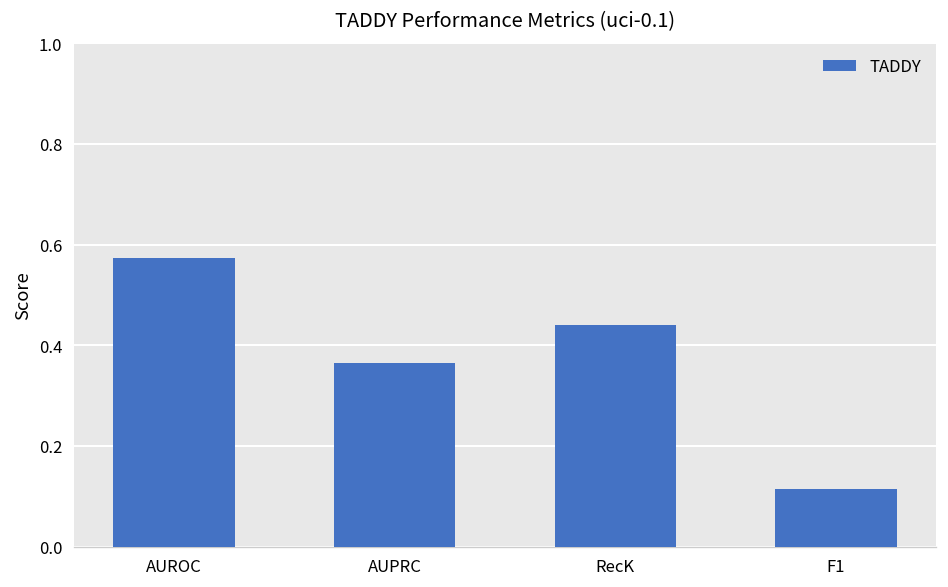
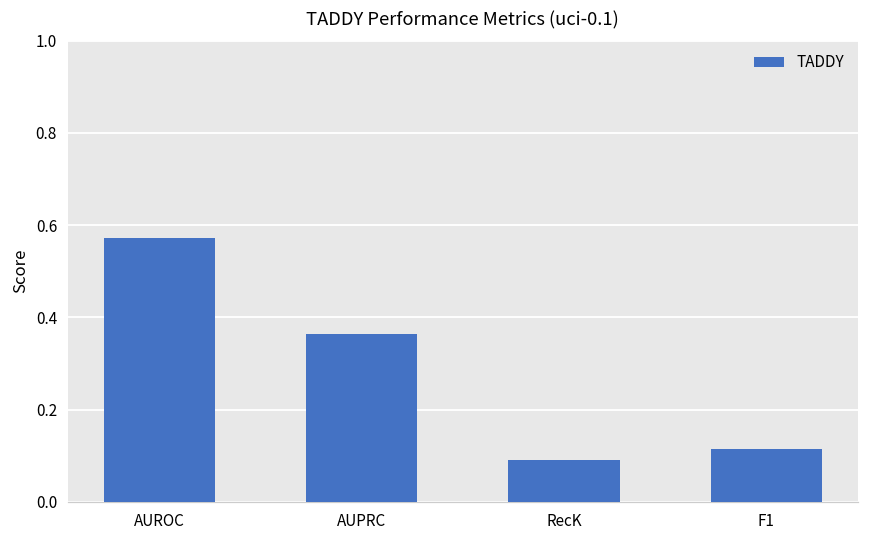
RecK: 0.44 -> 0.09
